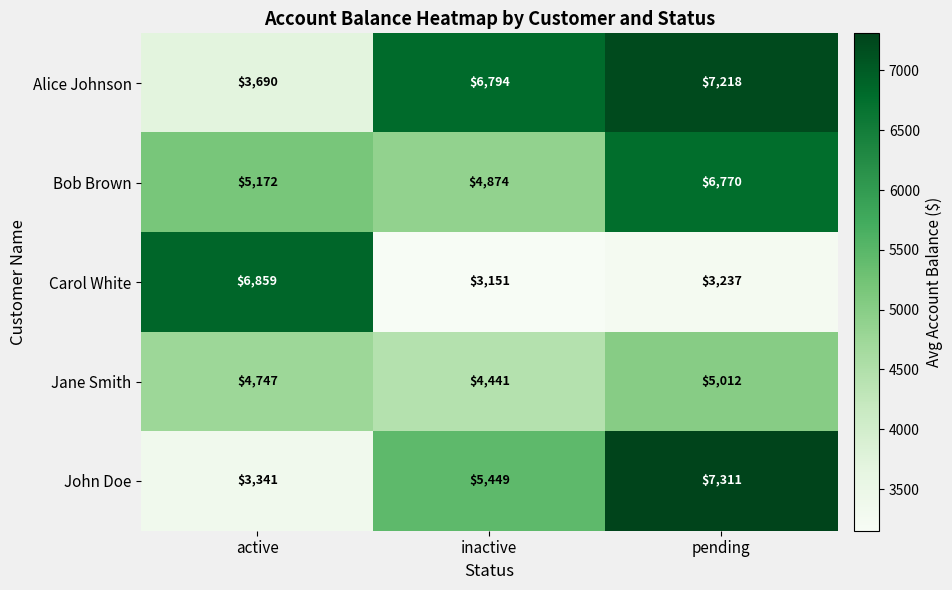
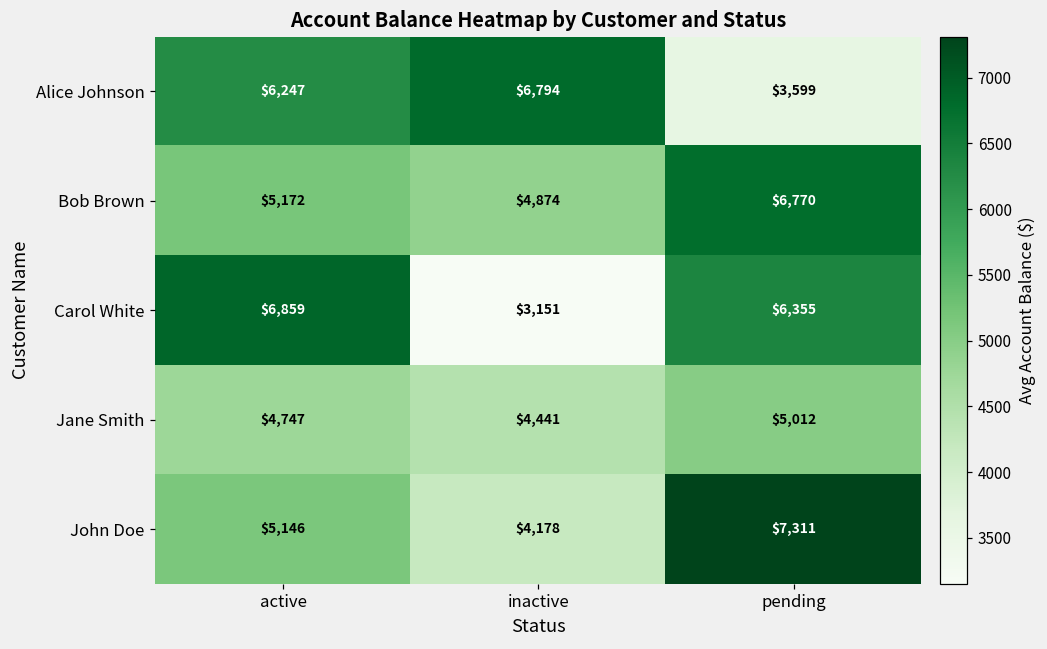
Alice Johnson, active: $3,690 -> $6,247
Alice Johnson, pending: $7,218 -> $3,599
Carol White, pending: $3,237 -> $6,355
John Doe, active: $3,341 -> $5,146
John Doe, inactive: $5,449 -> $4,178
